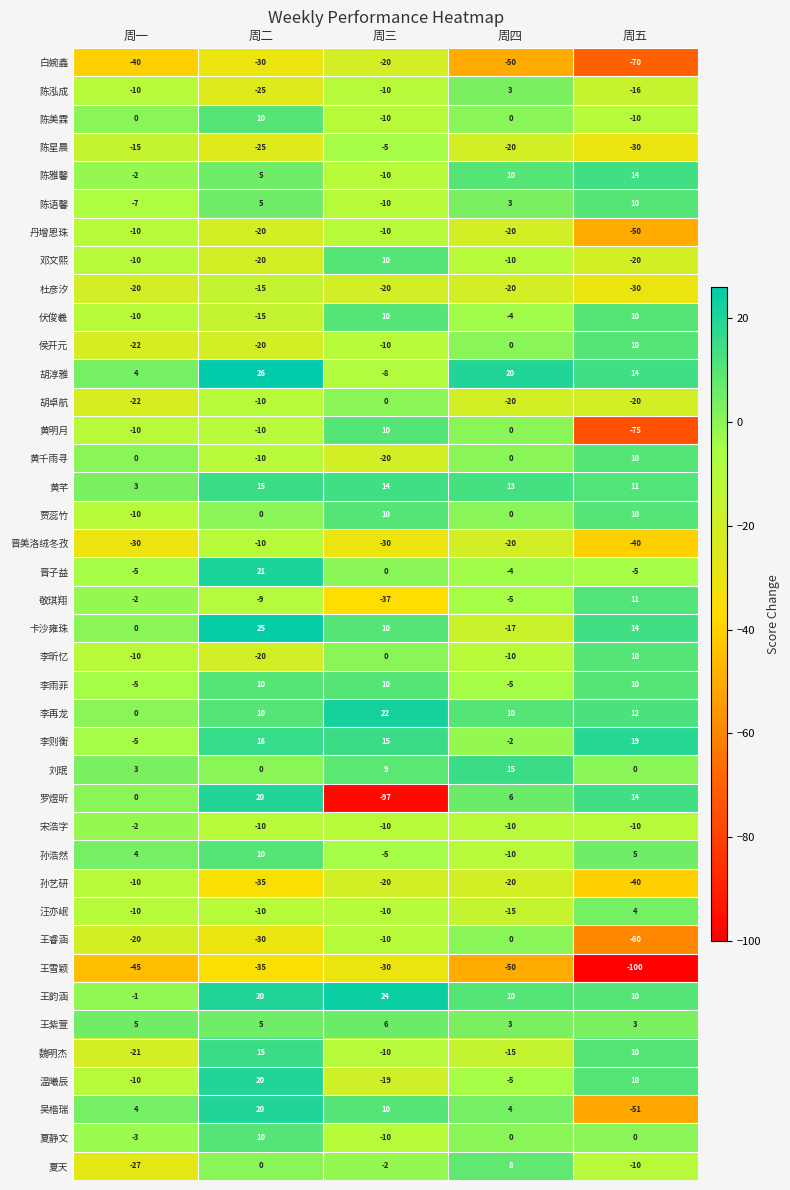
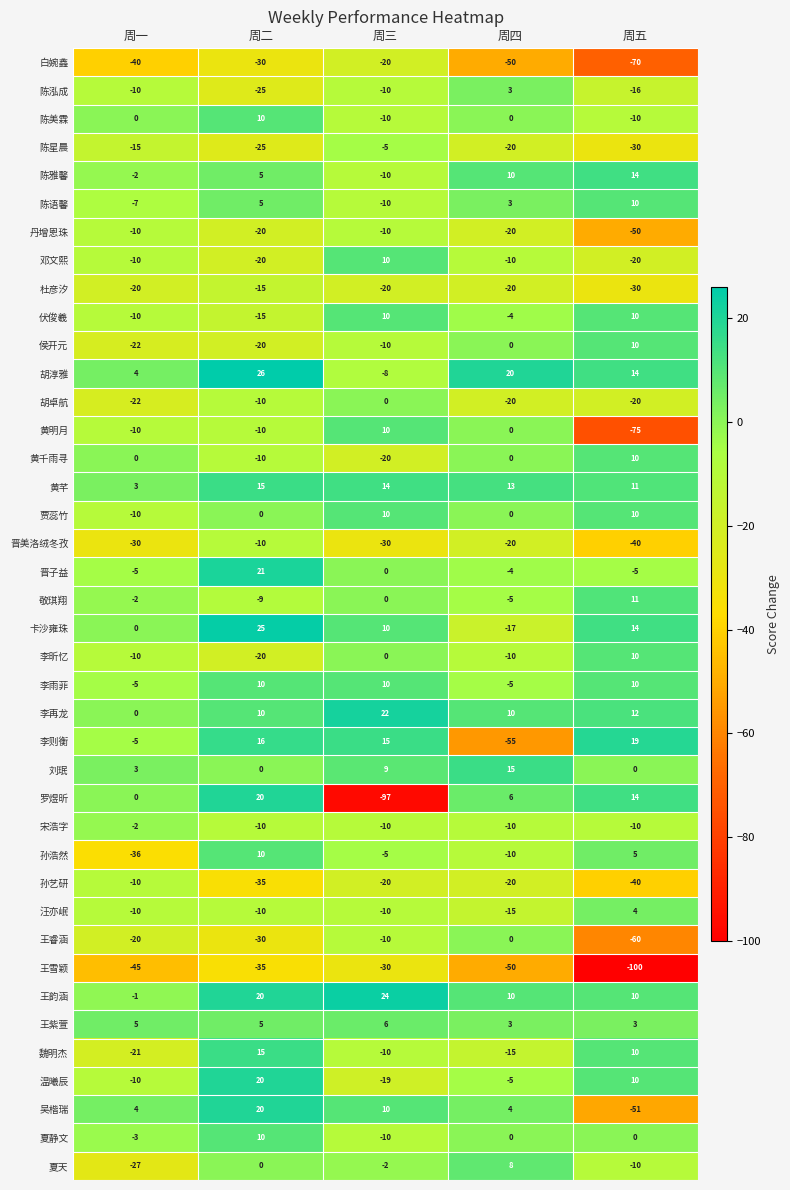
敬琪翔, 周三: -37 -> 0
李则衡, 周四: -2 -> -55
孙浩然, 周一: 4 -> -36
